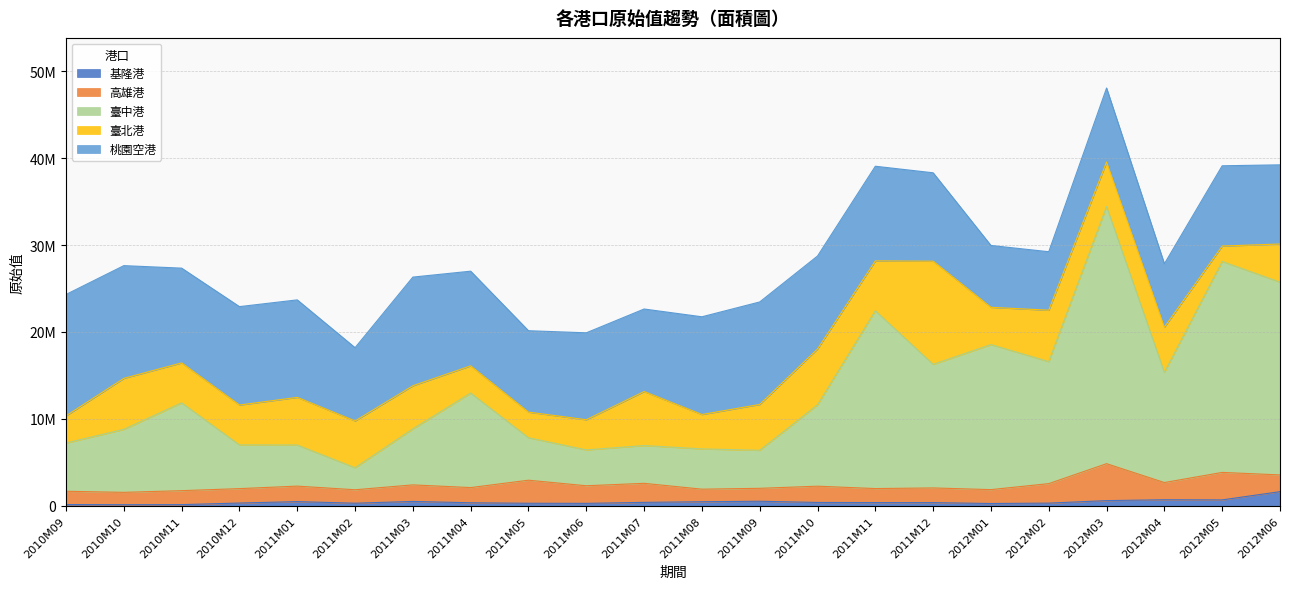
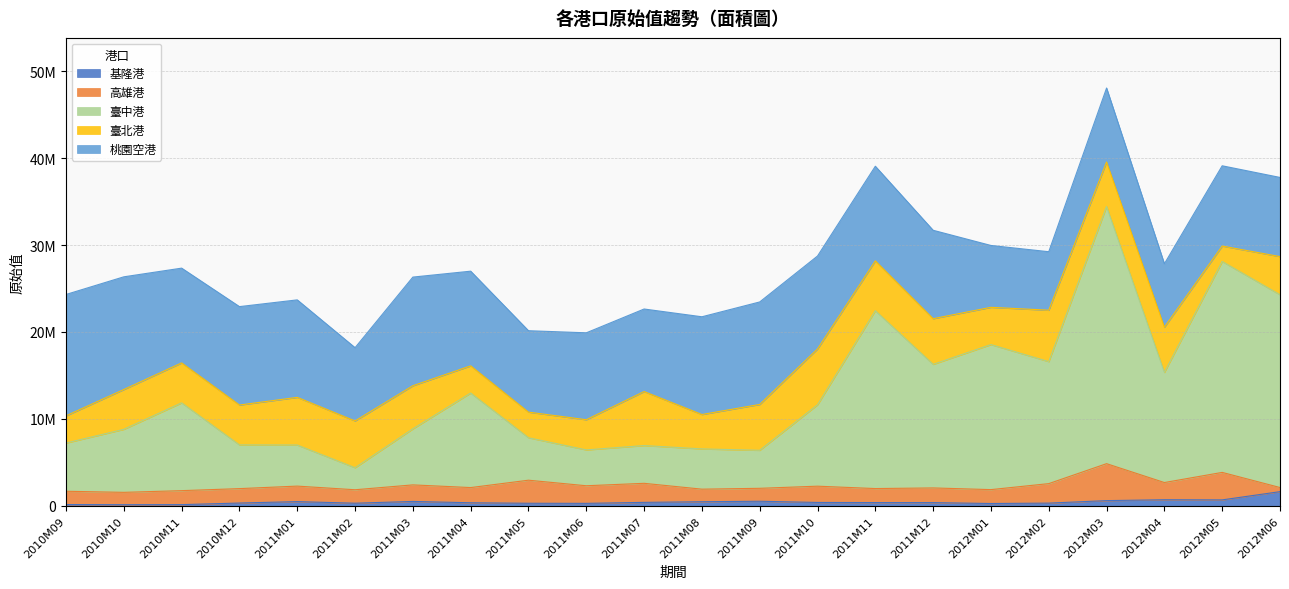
臺北港, 2010M10: 6000000 -> 5000000
臺北港, 2011M12: 12000000 -> 5000000
高雄港, 2012M06: 2000000 -> 0
